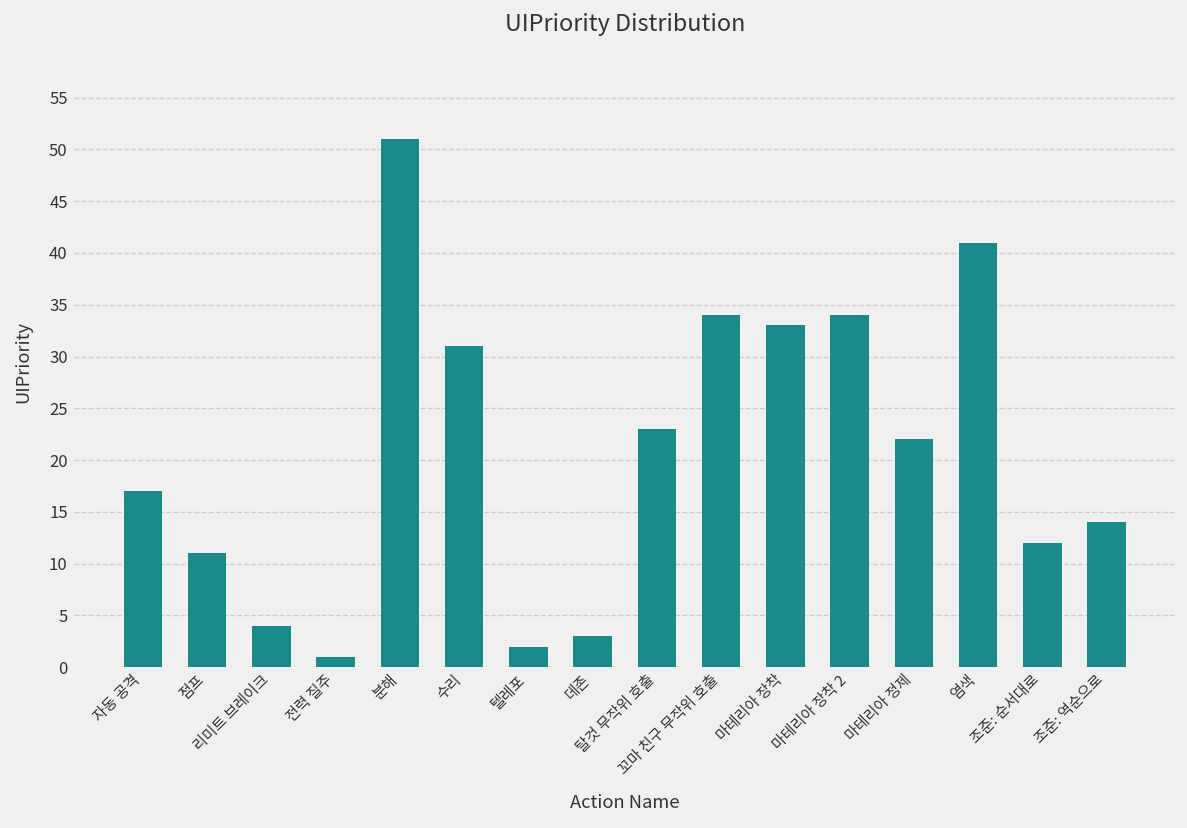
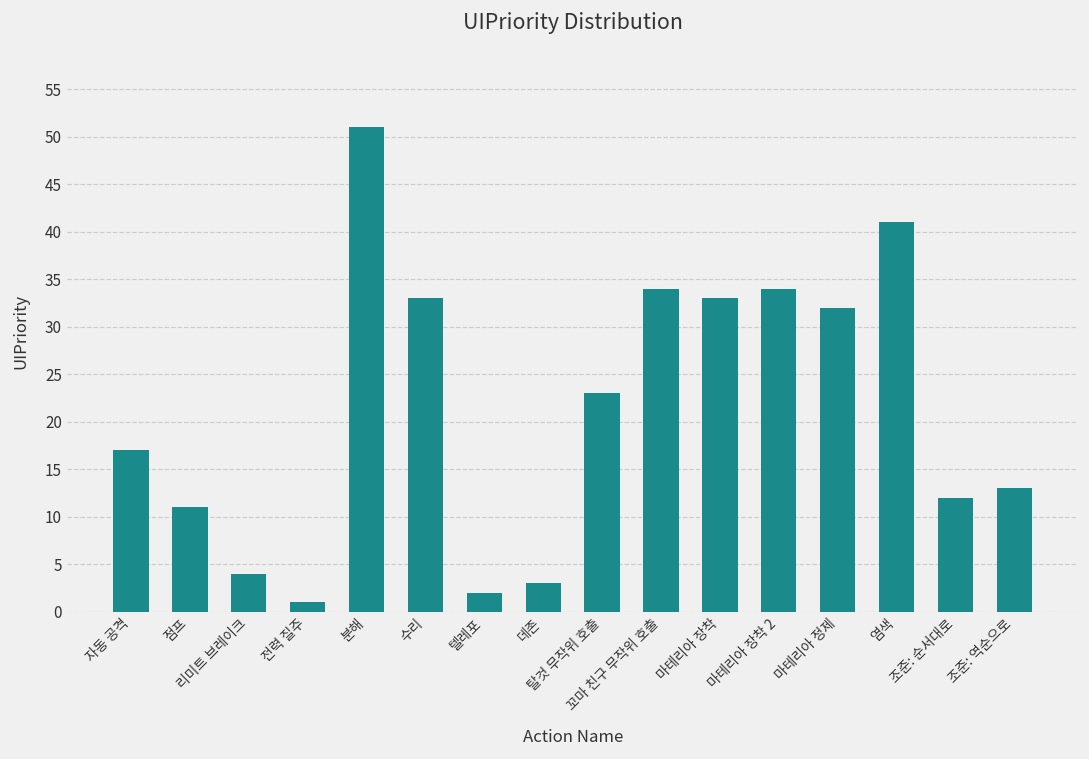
수리: 31 -> 33
마테리아 정제: 22 -> 32
조준: 역순으로: 14 -> 13
